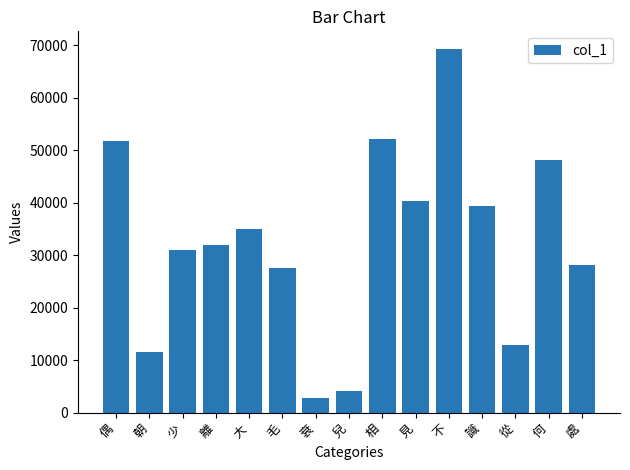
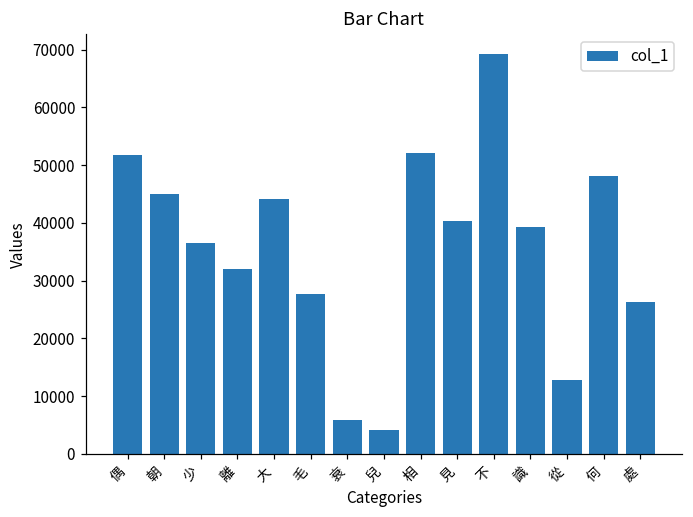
朝: 12000 -> 45000
少: 31000 -> 37000
大: 35000 -> 44000
衰: 3000 -> 6000
處: 28000 -> 26000
